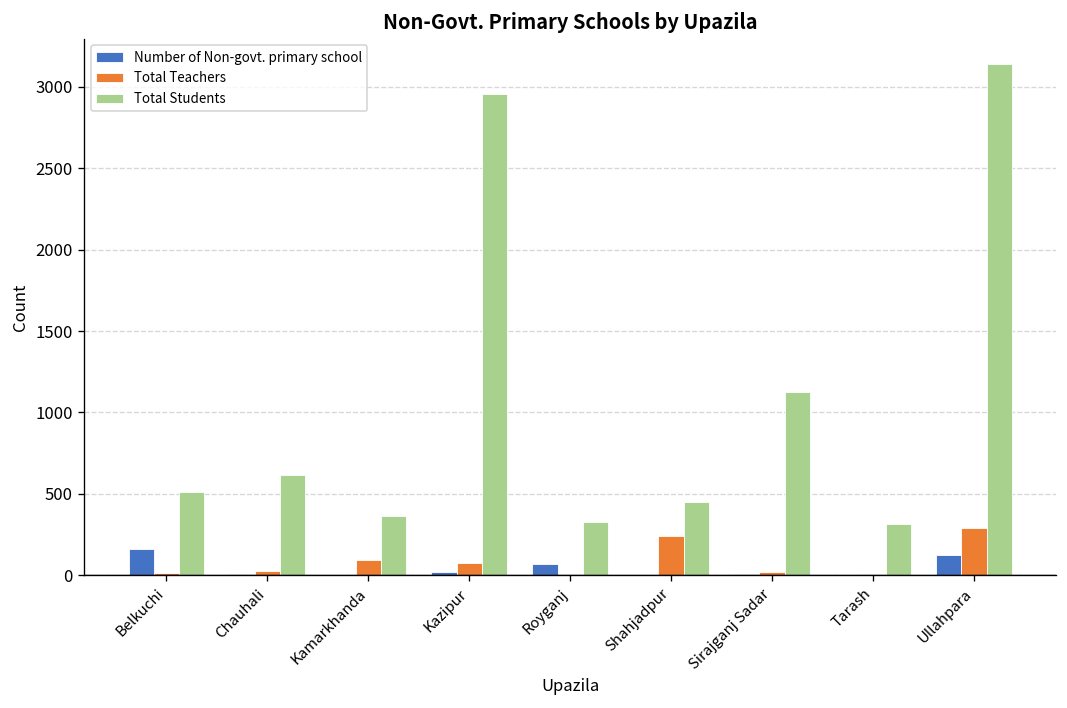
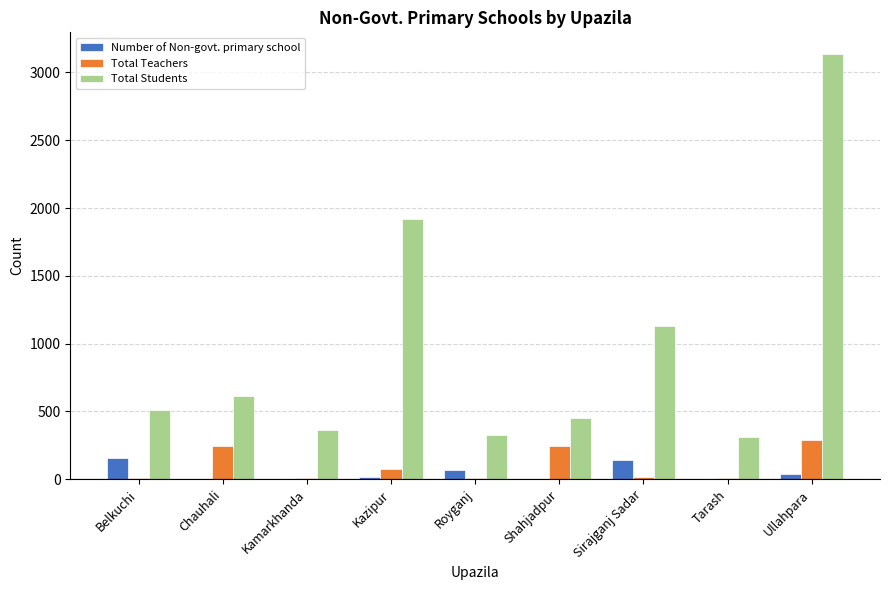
Total Teachers, Chauhali: 20 -> 250
Total Teachers, Kamarkhanda: 90 -> 10
Total Students, Kazipur: 2950 -> 1920
Number of Non-govt. primary school, Sirajganj Sadar: 10 -> 140
Number of Non-govt. primary school, Ullahpara: 120 -> 40
